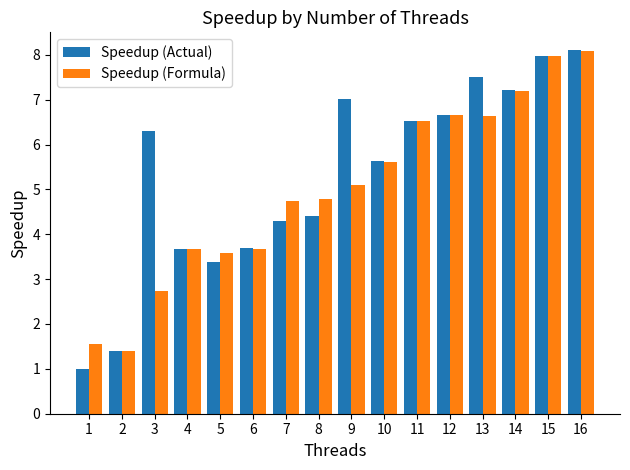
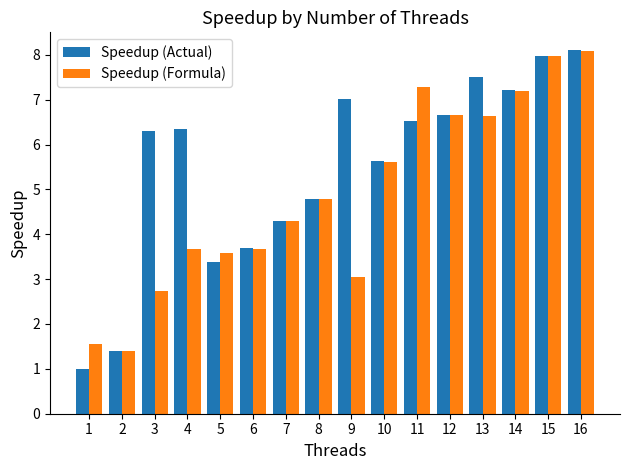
Speedup (Actual), 4: 3.7 -> 6.4
Speedup (Formula), 7: 4.8 -> 4.3
Speedup (Actual), 8: 4.4 -> 4.8
Speedup (Formula), 9: 5.1 -> 3.0
Speedup (Formula), 11: 6.5 -> 7.3
